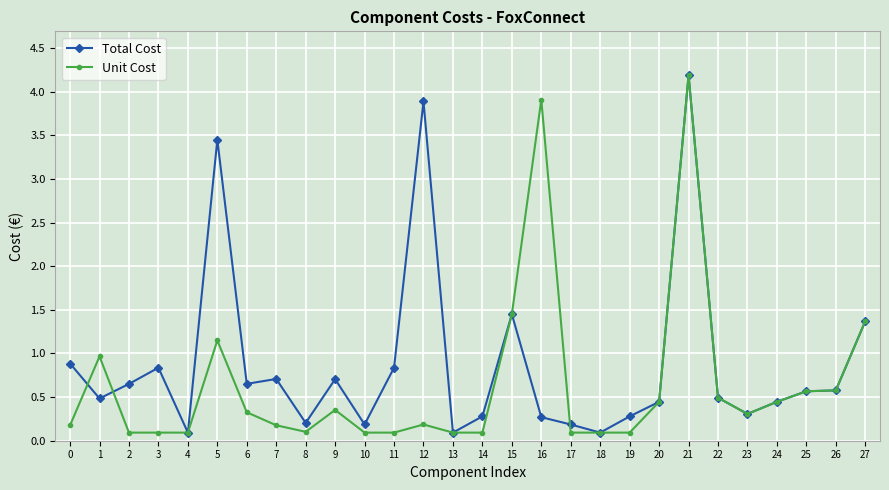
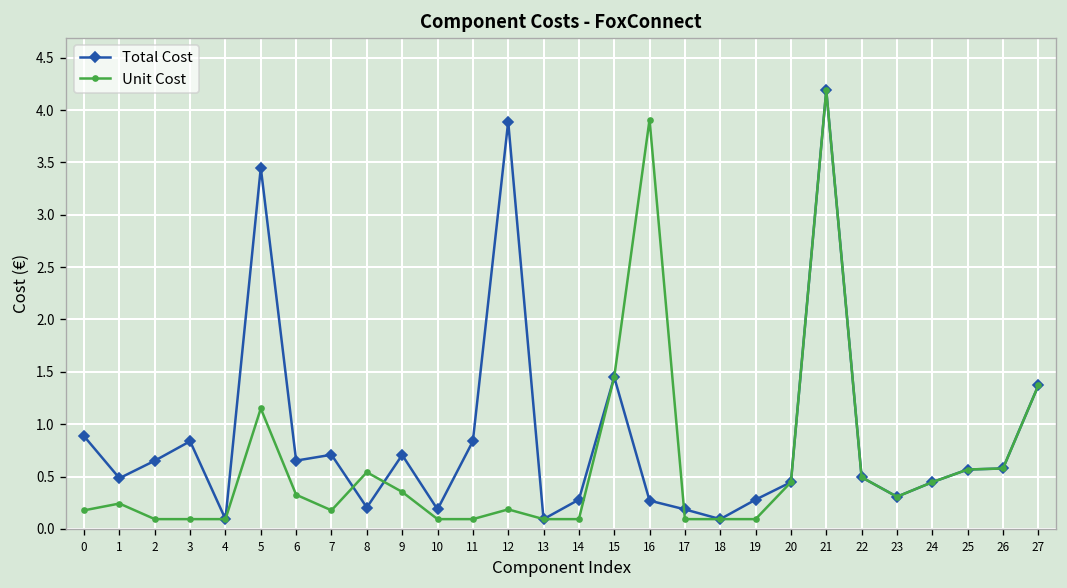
Unit Cost, 1: 1.0 -> 0.2
Unit Cost, 8: 0.1 -> 0.5
